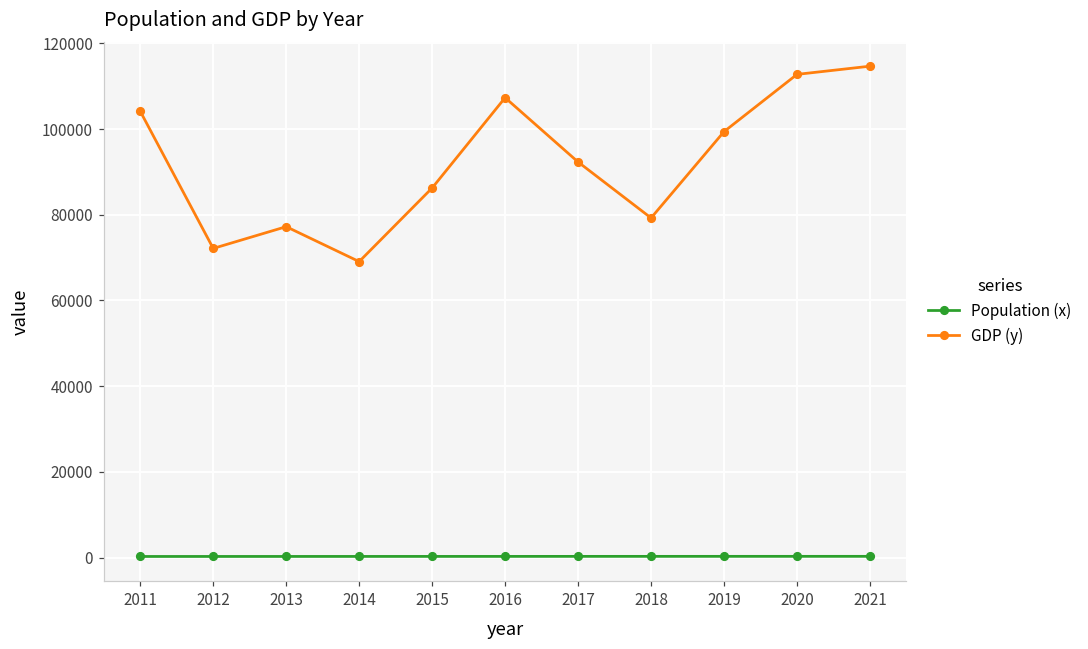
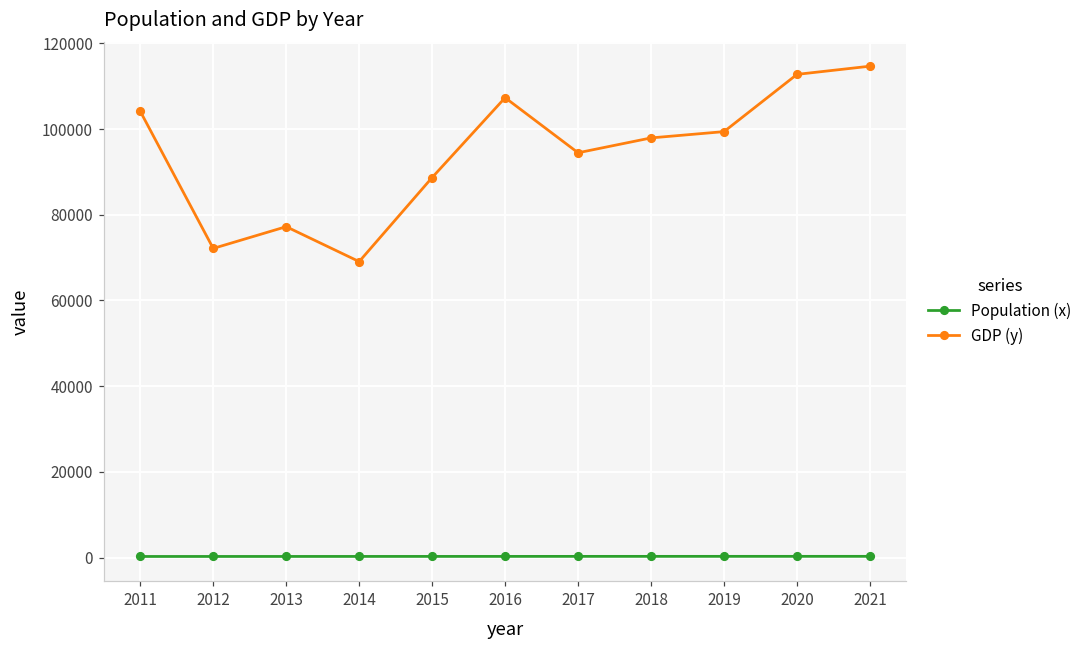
GDP (y), 2015: 86000 -> 89000
GDP (y), 2017: 92000 -> 94000
GDP (y), 2018: 79000 -> 98000
